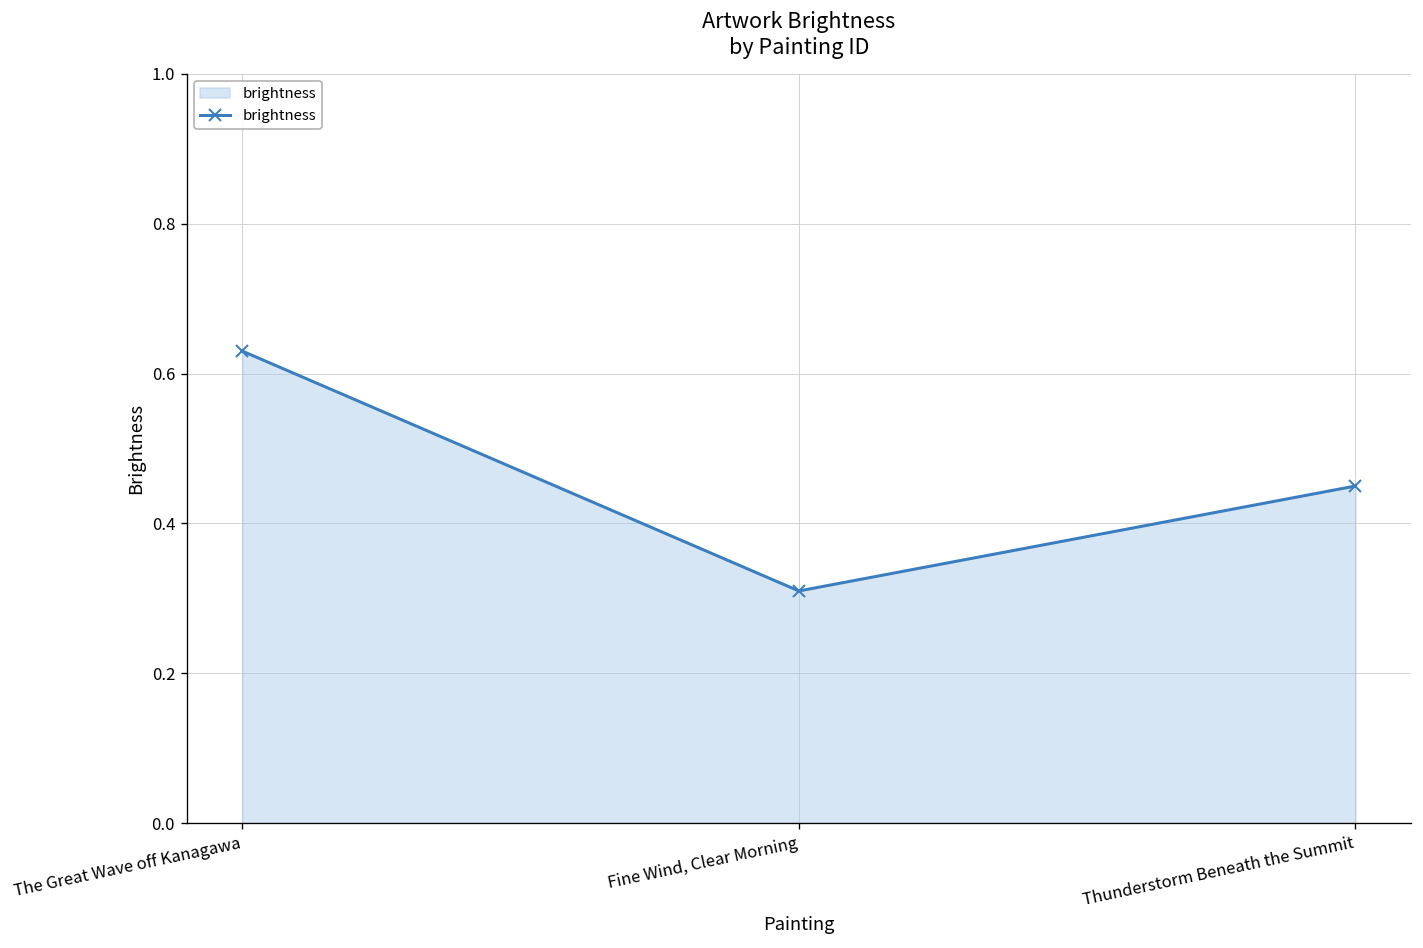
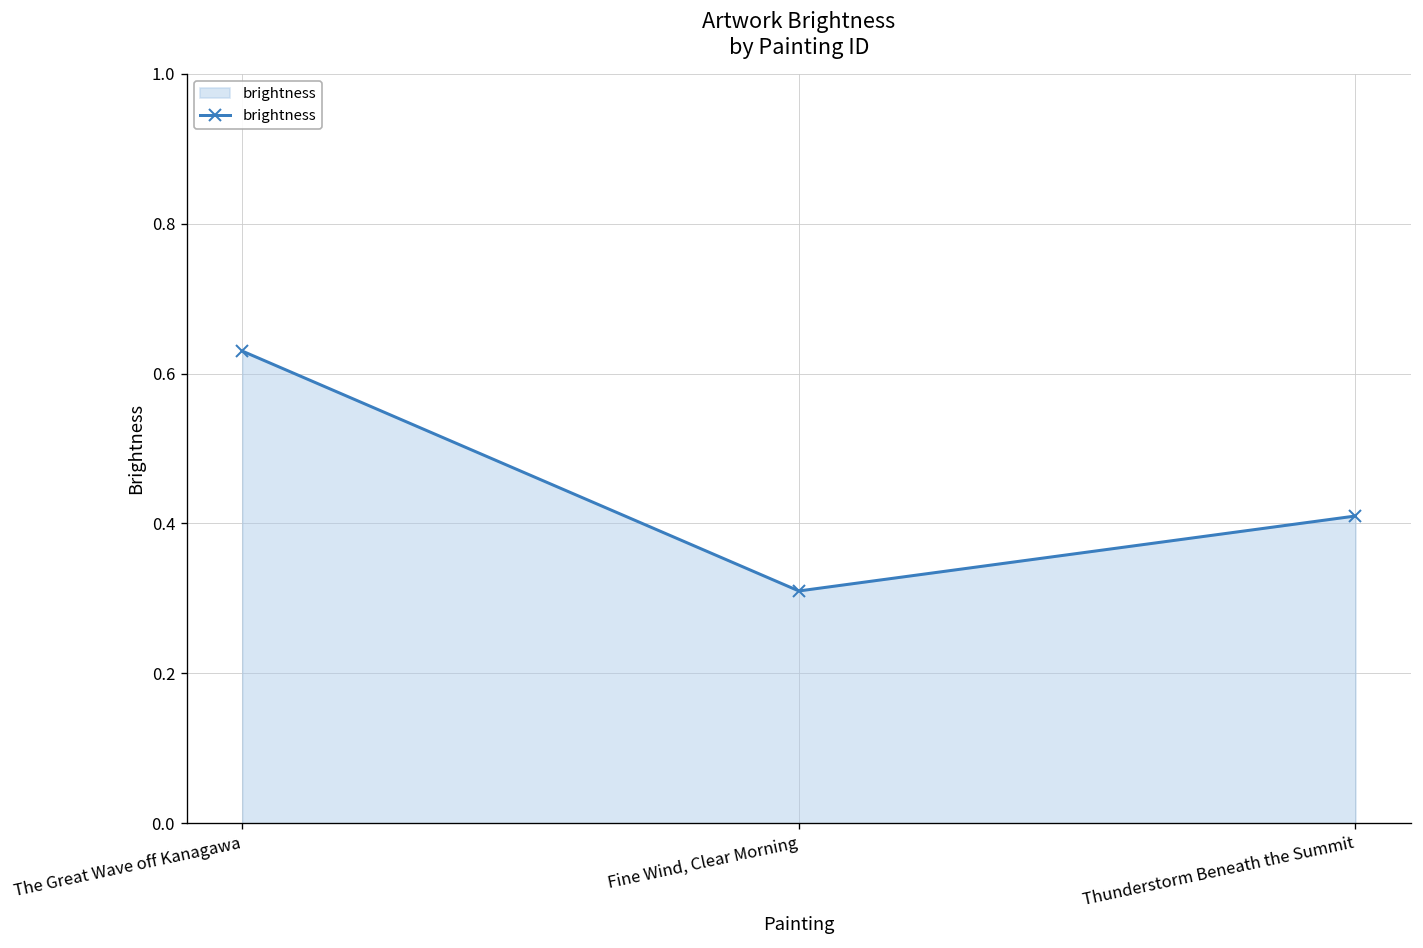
Thunderstorm Beneath the Summit: 0.45 -> 0.41
